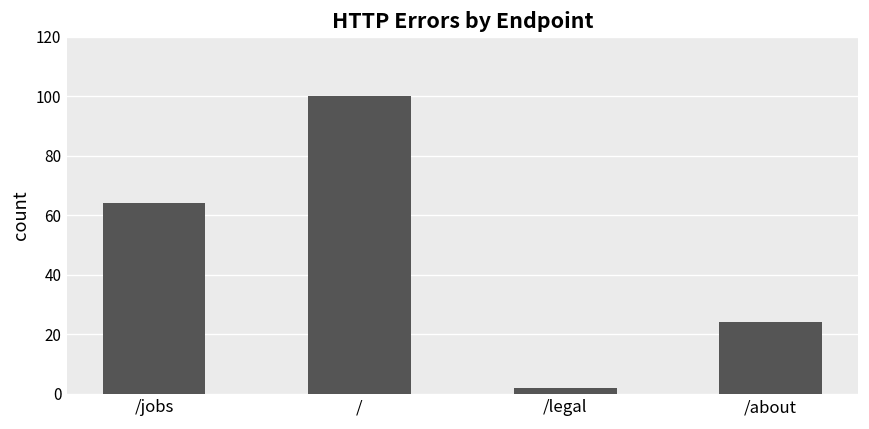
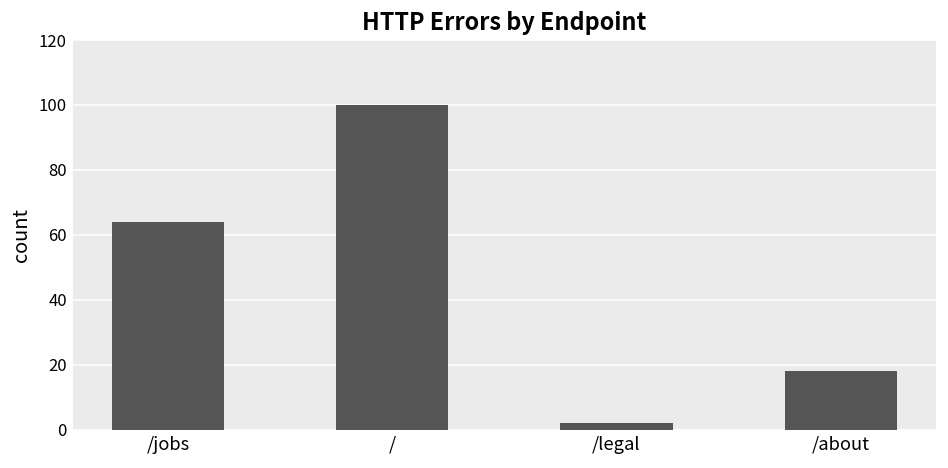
/about: 24 -> 18
